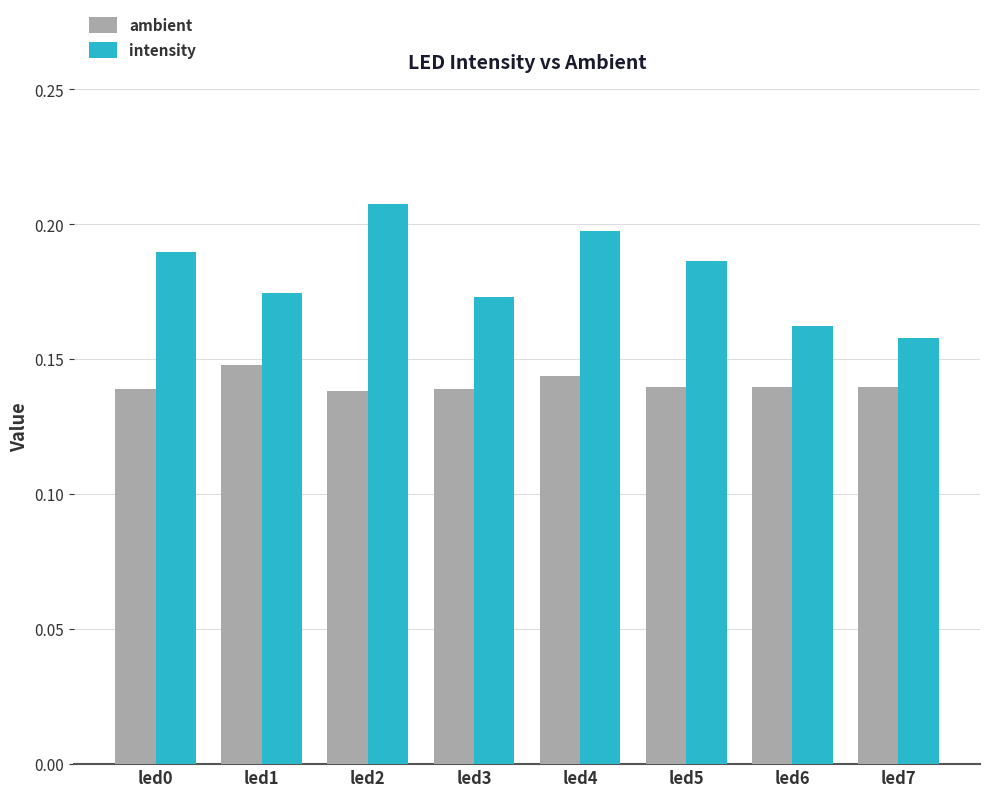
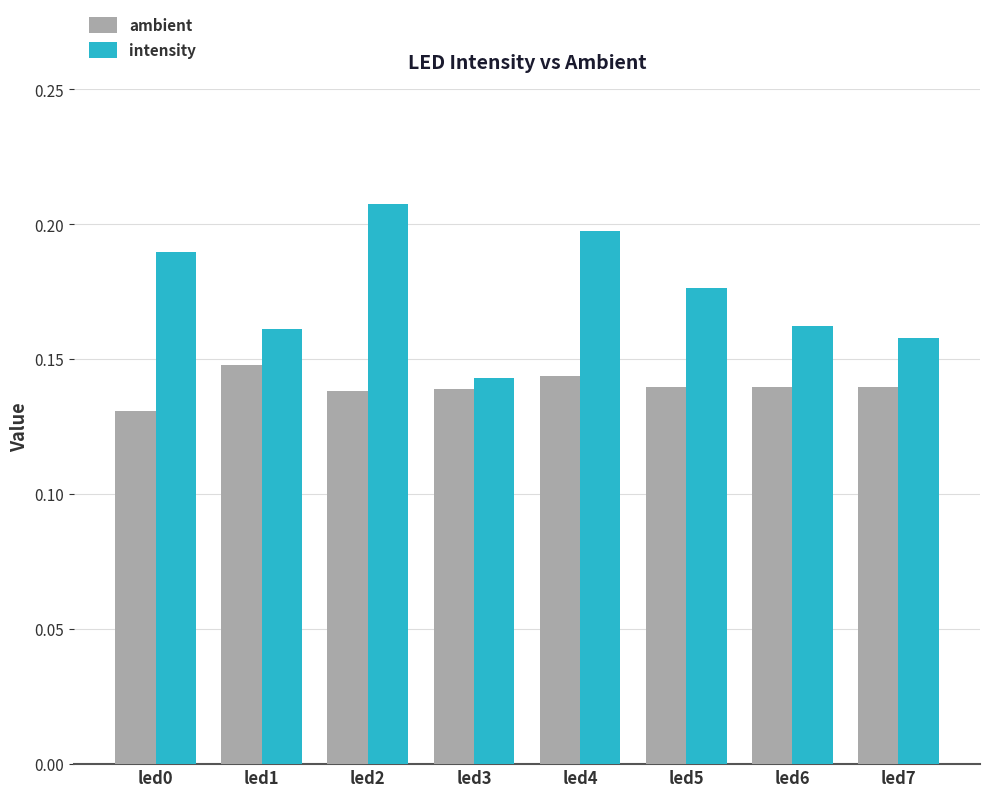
ambient, led0: 0.139 -> 0.131
intensity, led1: 0.175 -> 0.161
intensity, led3: 0.173 -> 0.143
intensity, led5: 0.186 -> 0.176
